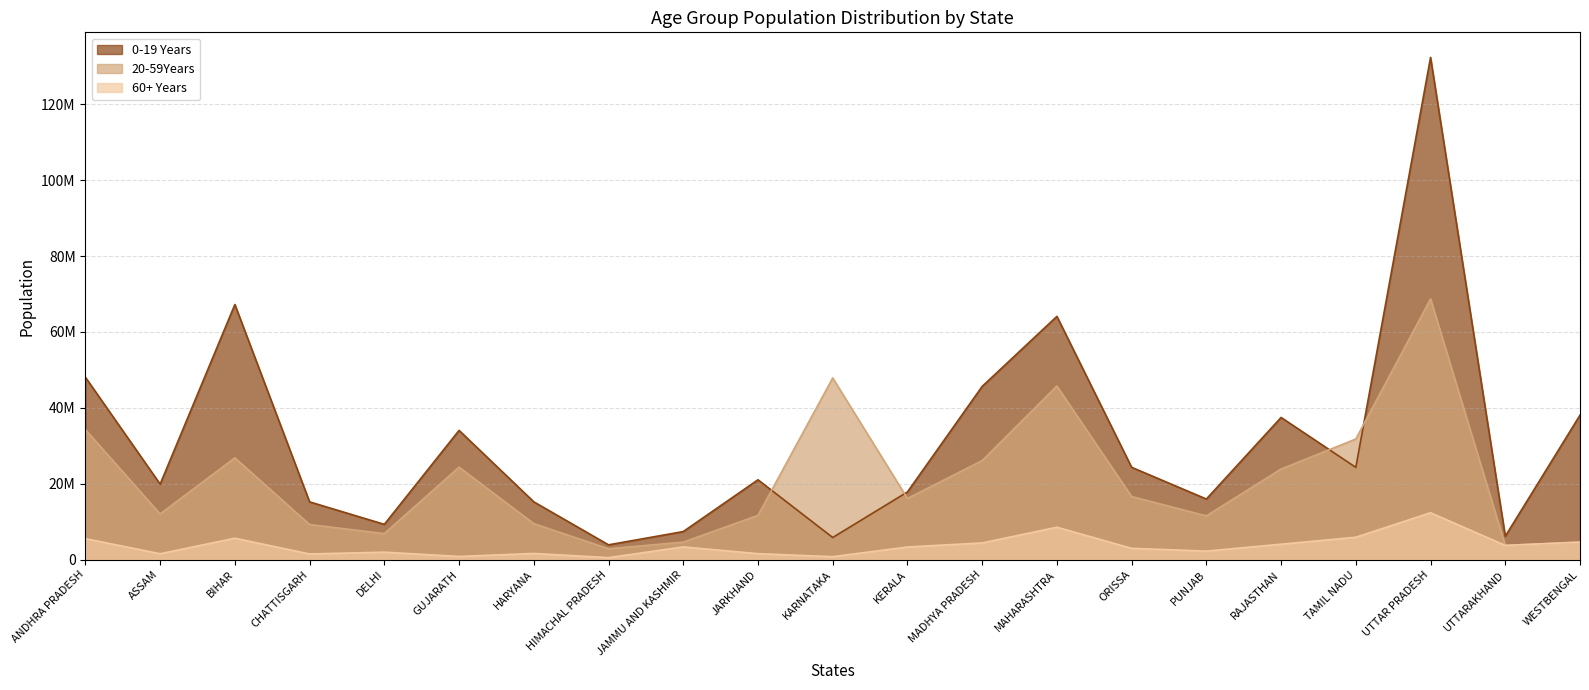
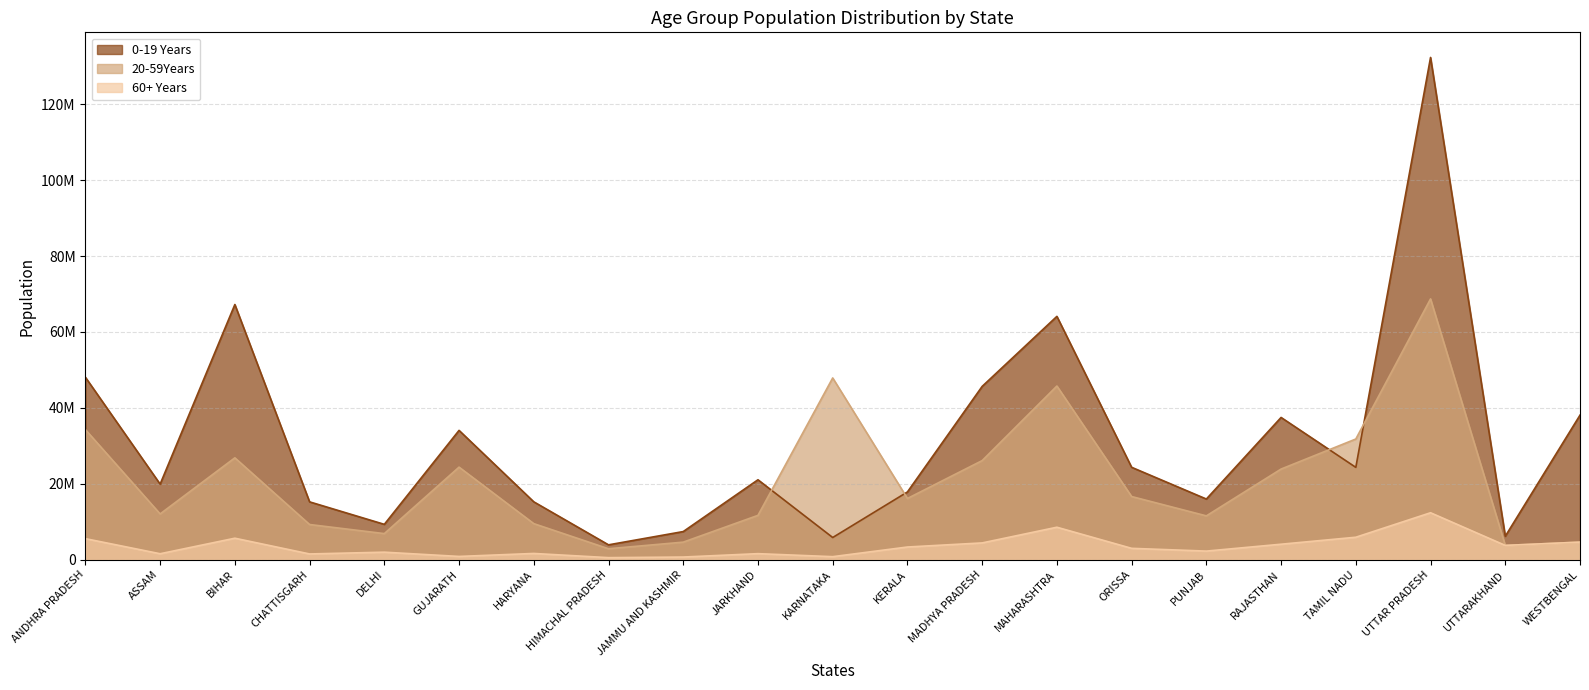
60+ Years, JAMMU AND KASHMIR: 3000000 -> 1000000
